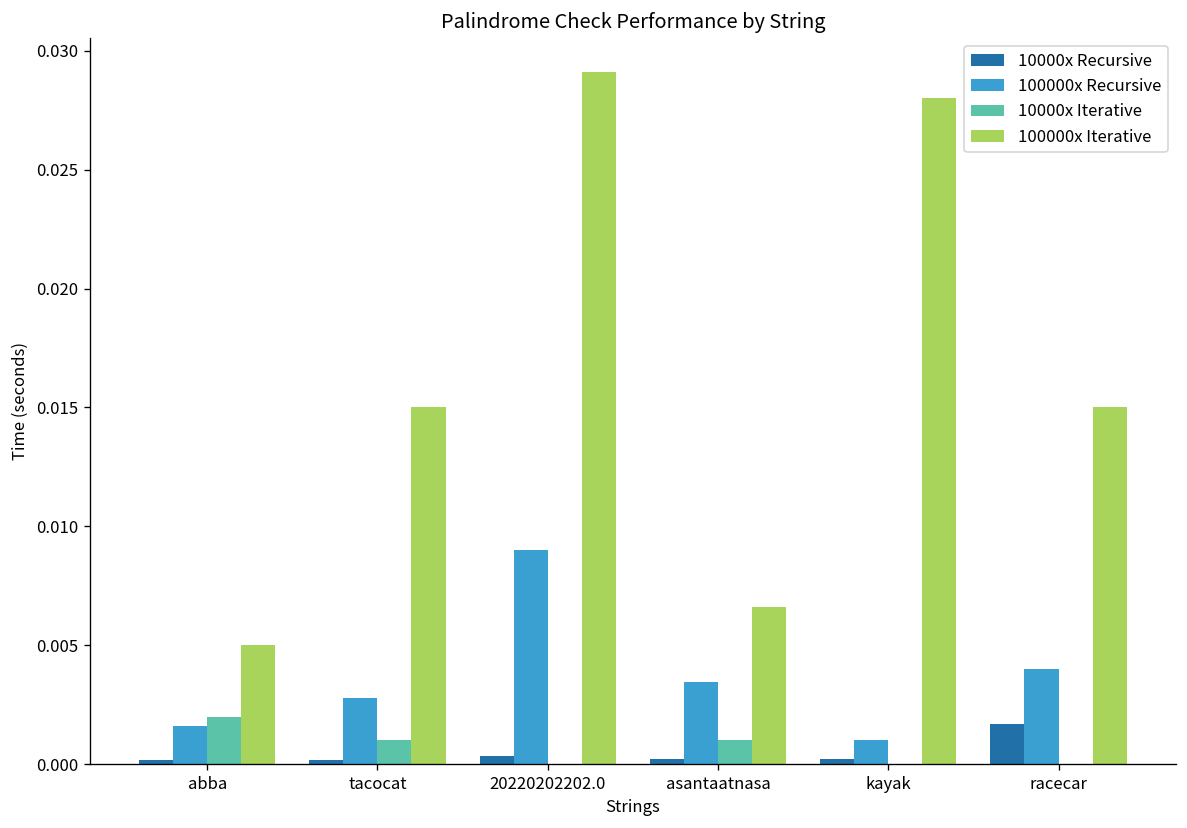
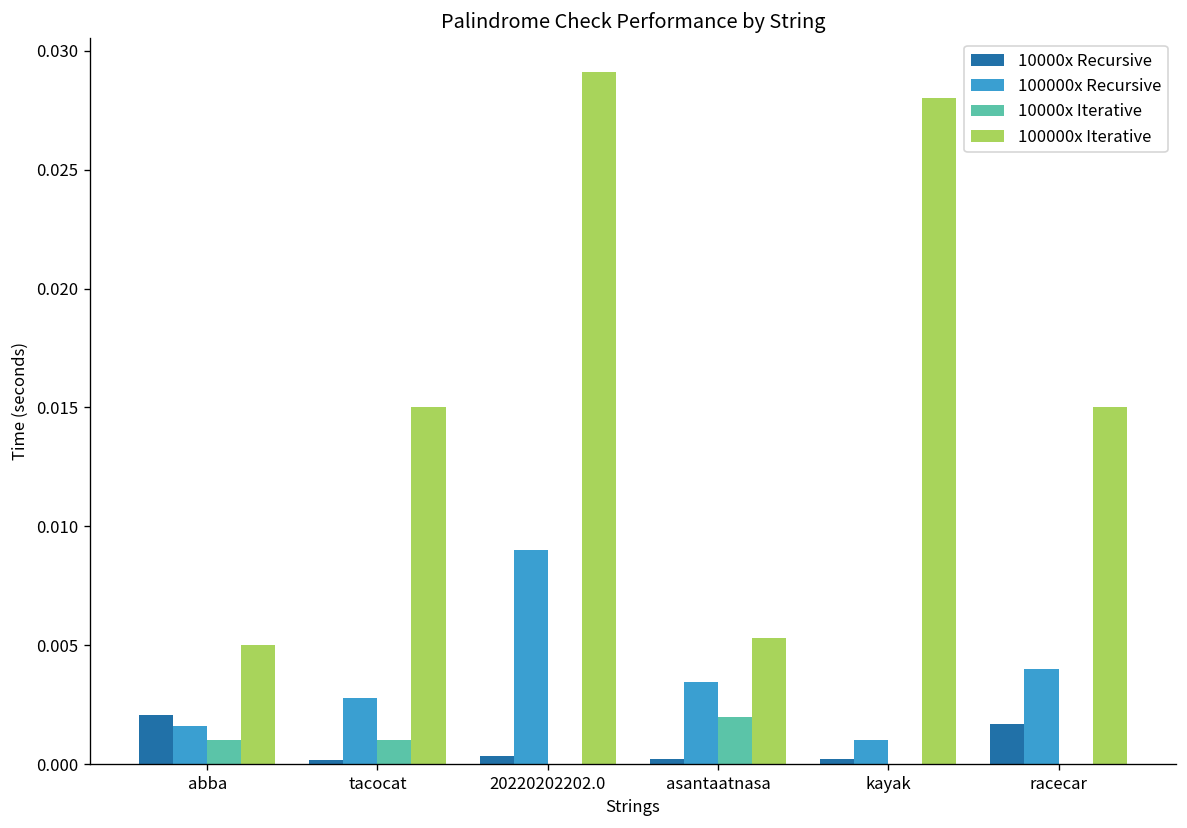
10000x Recursive, abba: 0.0002 -> 0.0020
10000x Iterative, abba: 0.002 -> 0.001
10000x Iterative, asantaatnasa: 0.001 -> 0.002
100000x Iterative, asantaatnasa: 0.0066 -> 0.0053
